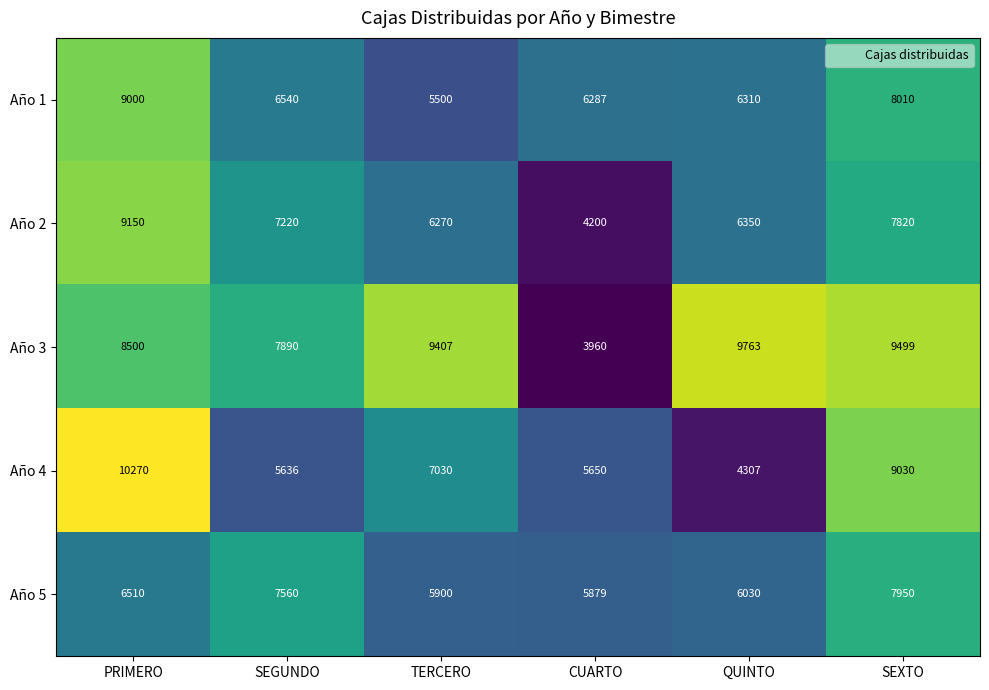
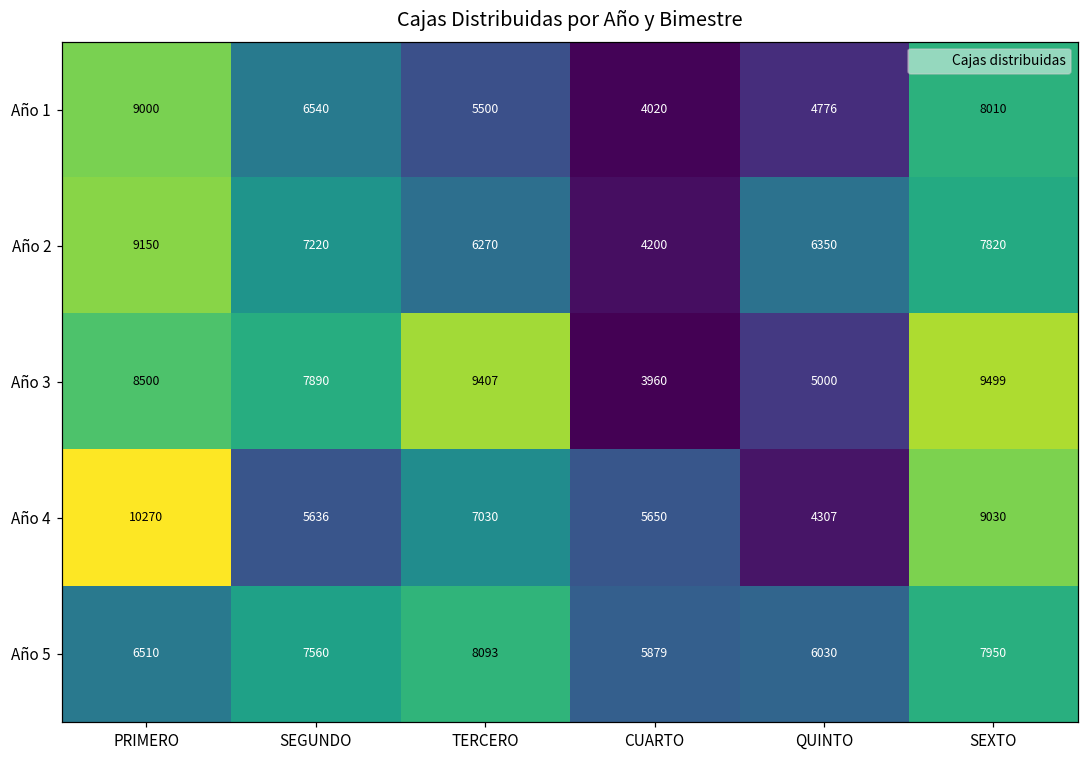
Año 1, CUARTO: 6287 -> 4020
Año 1, QUINTO: 6310 -> 4776
Año 3, QUINTO: 9763 -> 5000
Año 5, TERCERO: 5900 -> 8093
